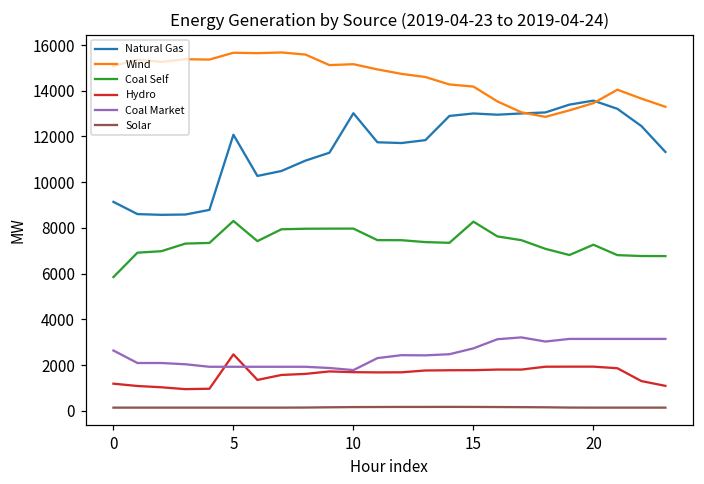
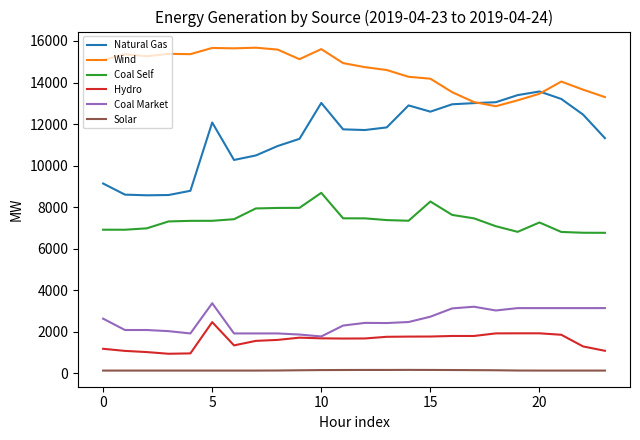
Coal Self, 0: 5800 -> 6900
Coal Self, 5: 8300 -> 7300
Coal Market, 5: 1900 -> 3400
Wind, 10: 15200 -> 15600
Coal Self, 10: 8000 -> 8700
Natural Gas, 15: 13000 -> 12600
